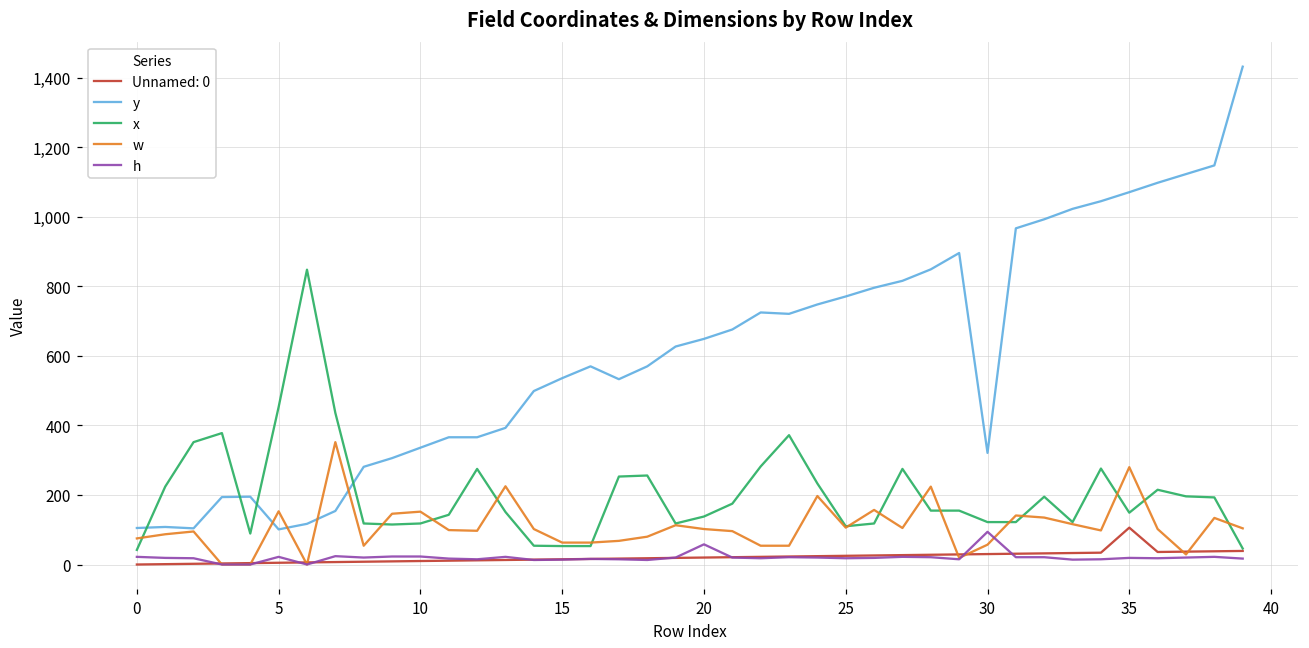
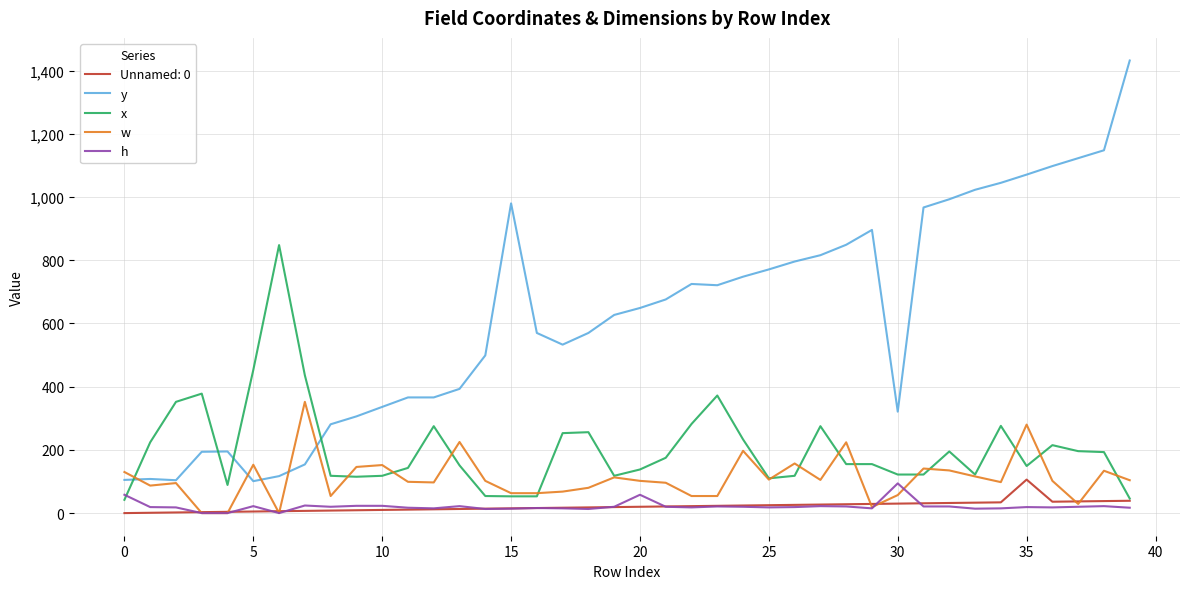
w, 0: 80 -> 130
h, 0: 20 -> 60
y, 15: 540 -> 980
